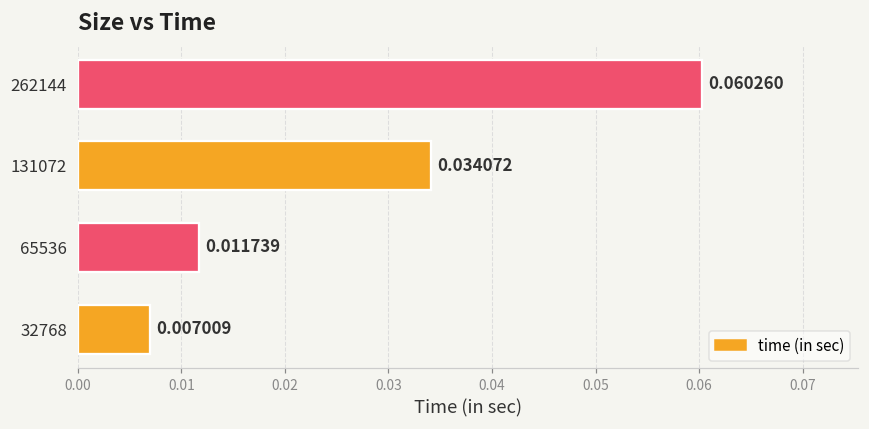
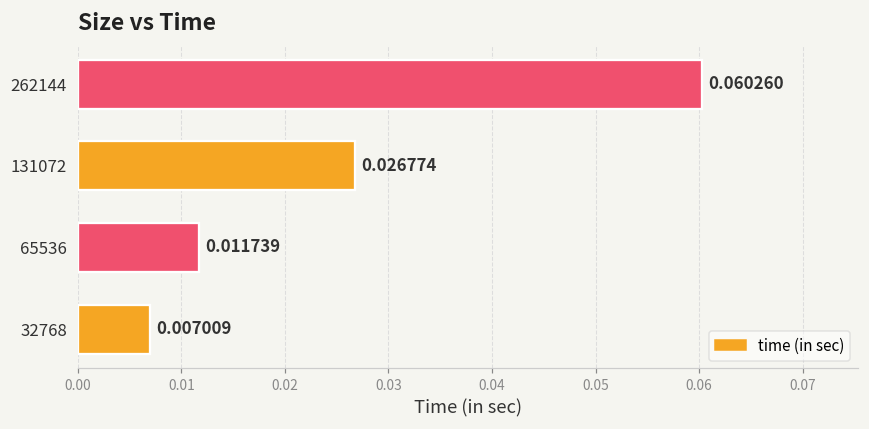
131072: 0.034072 -> 0.026774
